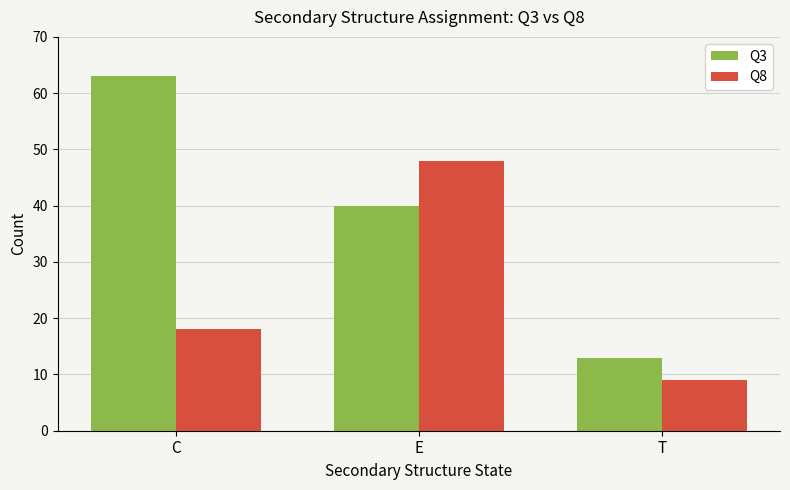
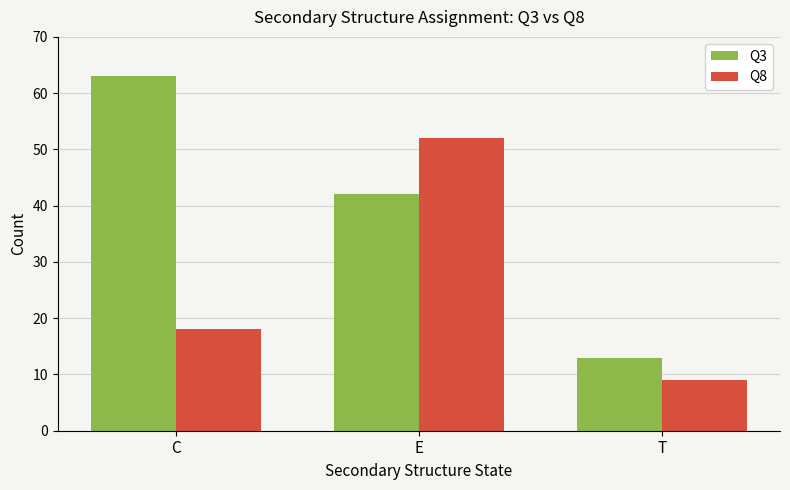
Q3, E: 40 -> 42
Q8, E: 48 -> 52
